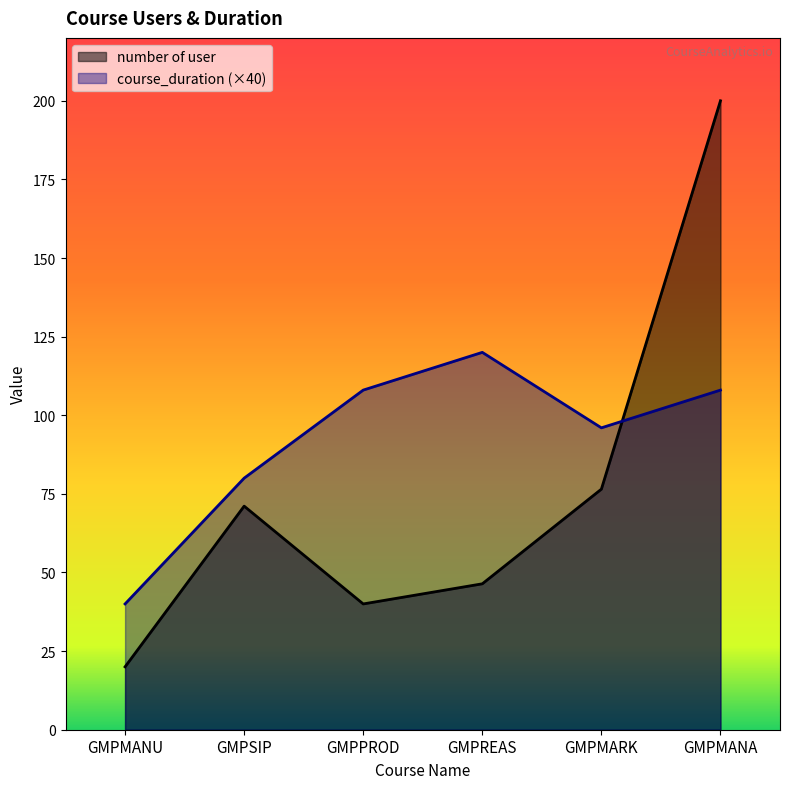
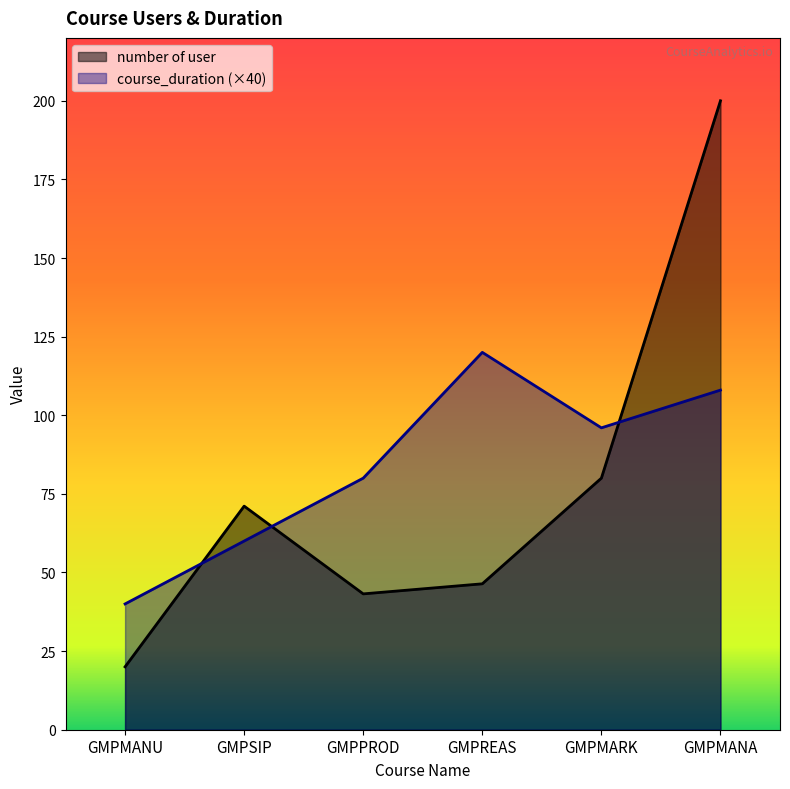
course_duration (×40), GMPSIP: 80 -> 60
number of user, GMPPROD: 40 -> 43
course_duration (×40), GMPPROD: 108 -> 80
number of user, GMPMARK: 77 -> 80
